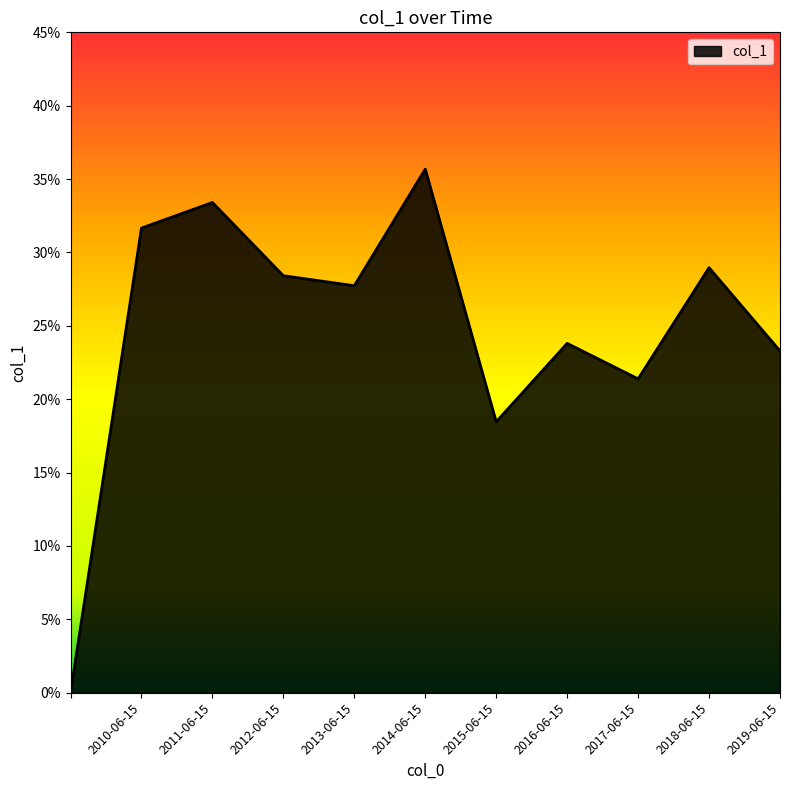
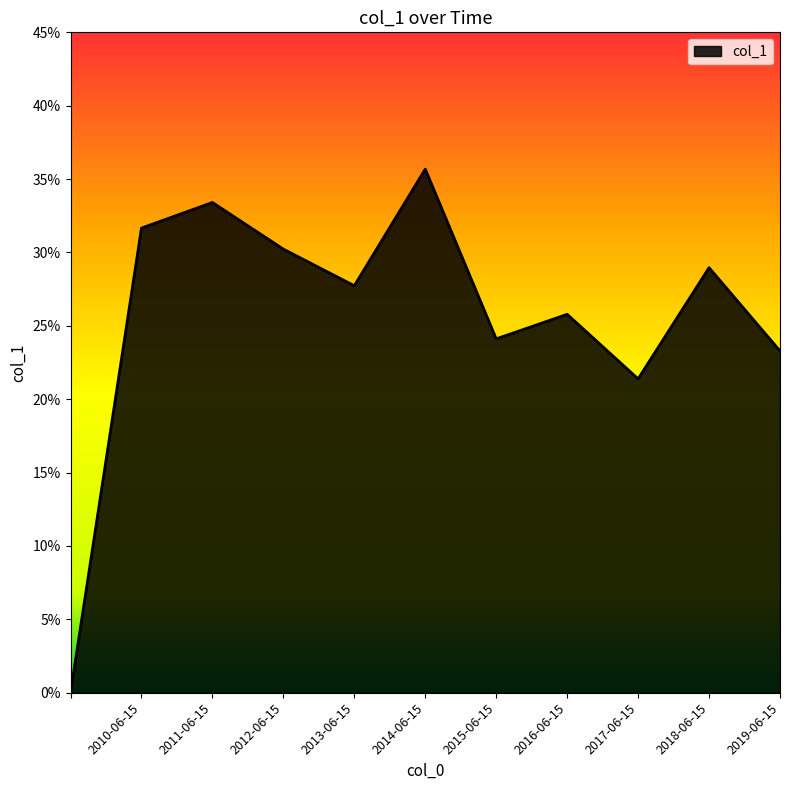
2012-06-15: 28.4% -> 30.2%
2015-06-15: 18.5% -> 24.1%
2016-06-15: 23.8% -> 25.8%
